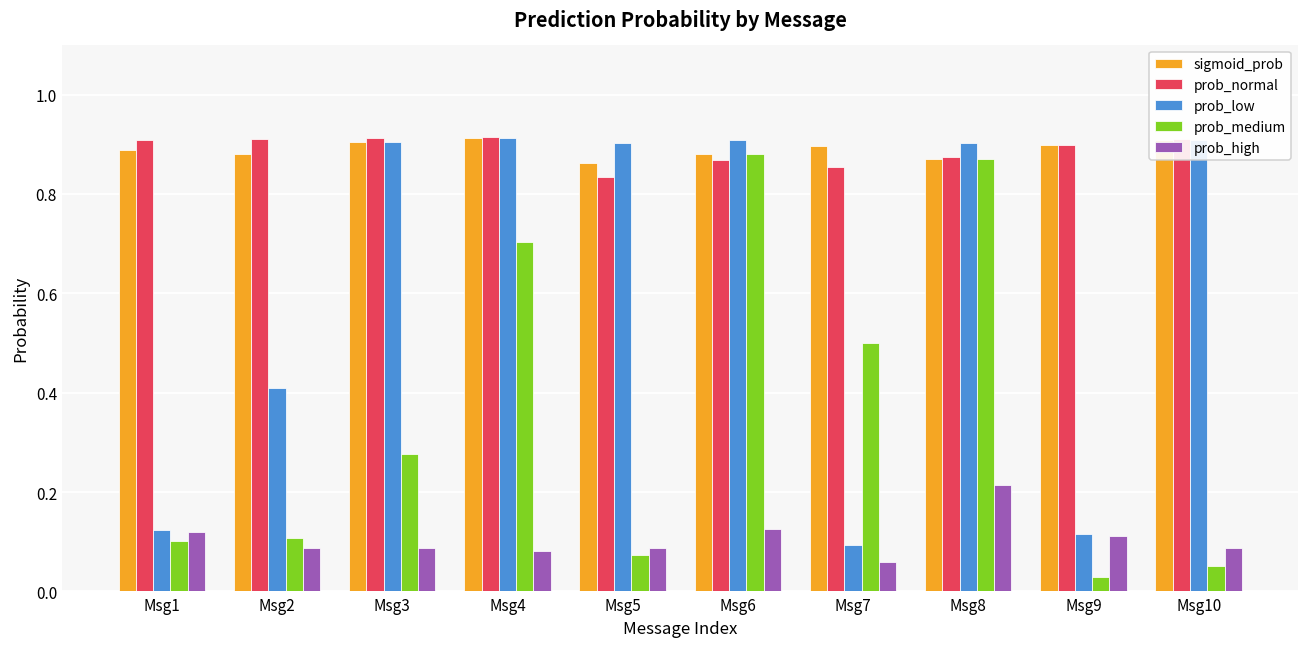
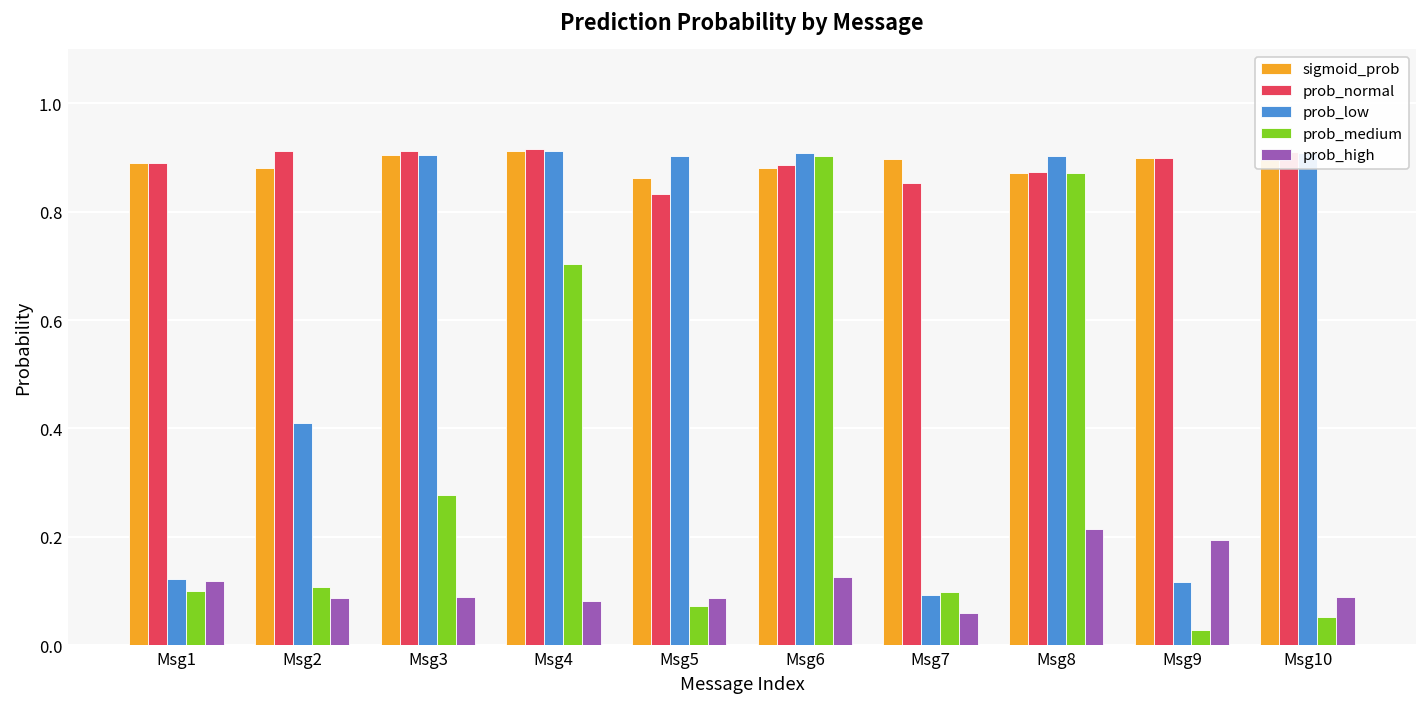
prob_normal, Msg1: 0.91 -> 0.89
prob_normal, Msg6: 0.87 -> 0.89
prob_medium, Msg6: 0.88 -> 0.90
prob_medium, Msg7: 0.50 -> 0.10
prob_high, Msg9: 0.11 -> 0.19
